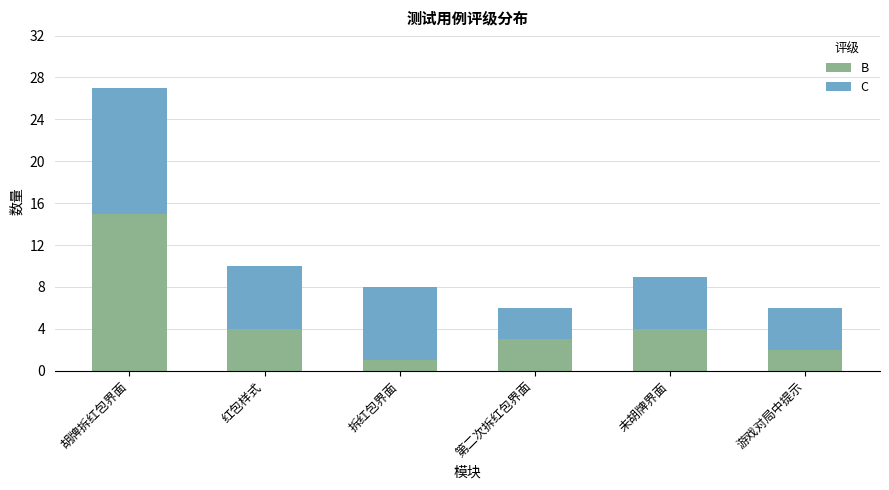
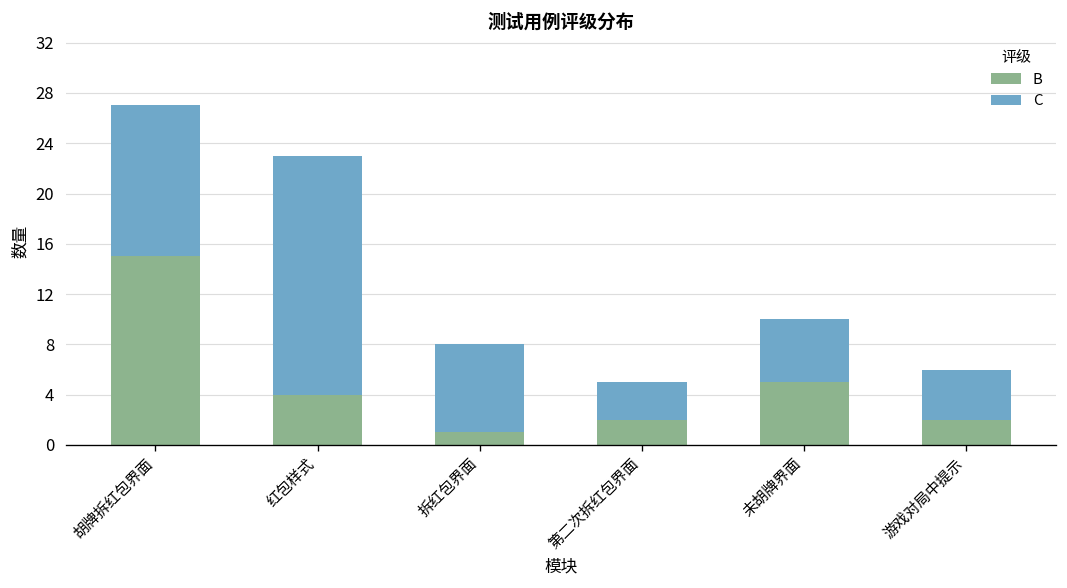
C, 红包样式: 6 -> 19
B, 第二次拆红包界面: 3 -> 2
B, 未胡牌界面: 4 -> 5
